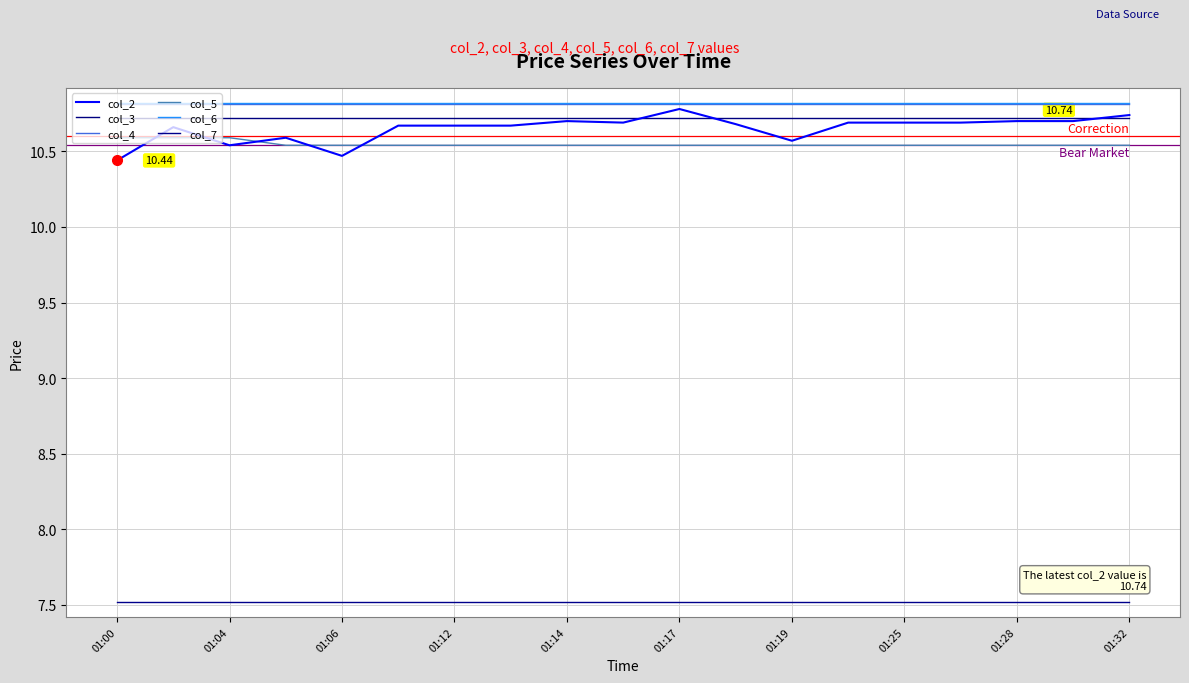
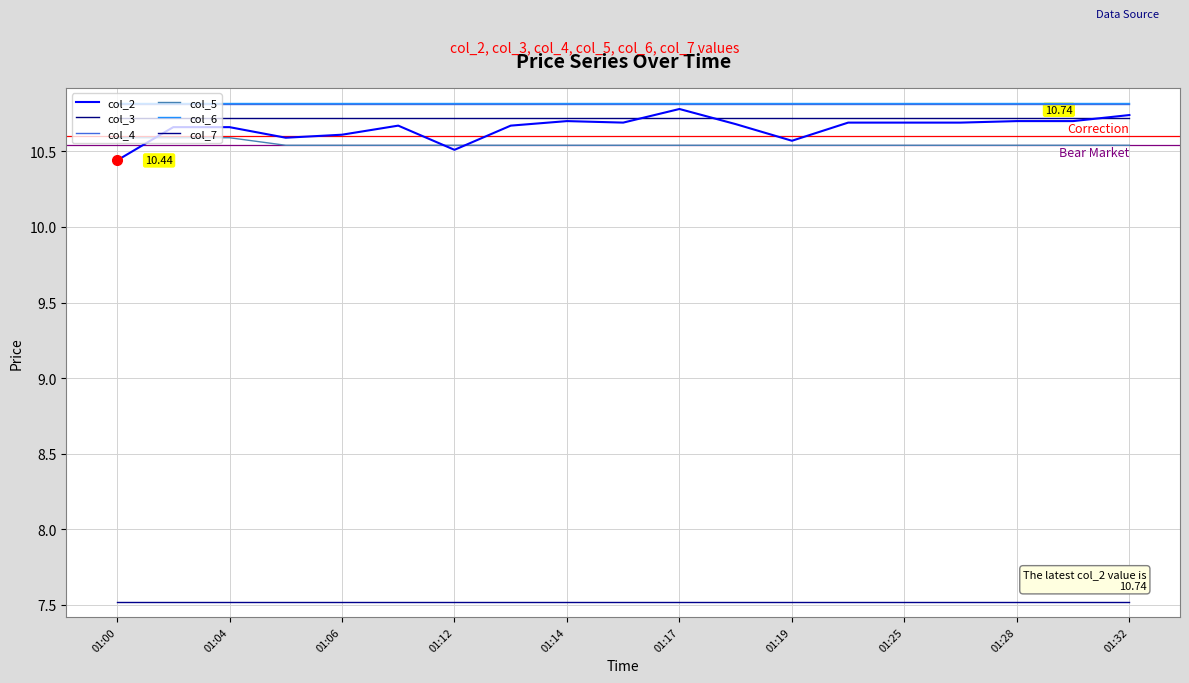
col_2, 01:04: 10.54 -> 10.66
col_2, 01:06: 10.47 -> 10.61
col_2, 01:12: 10.67 -> 10.51
